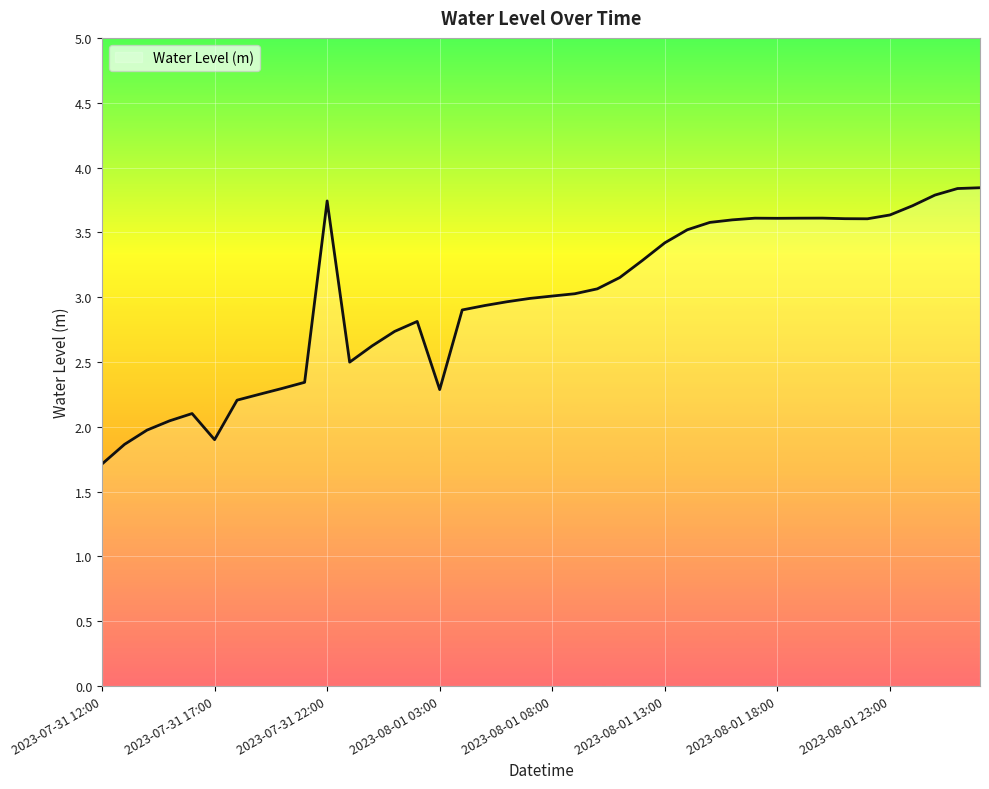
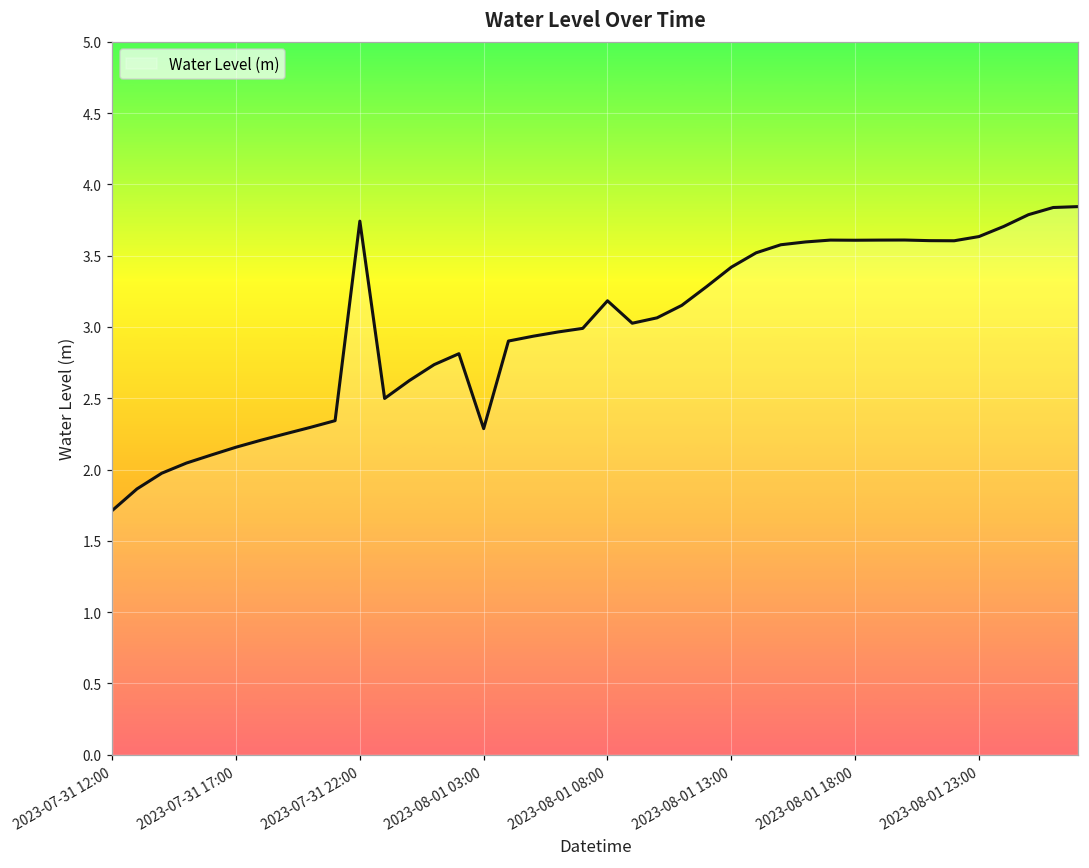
2023-07-31 17:00: 1.90 -> 2.16
2023-08-01 08:00: 3.01 -> 3.18
